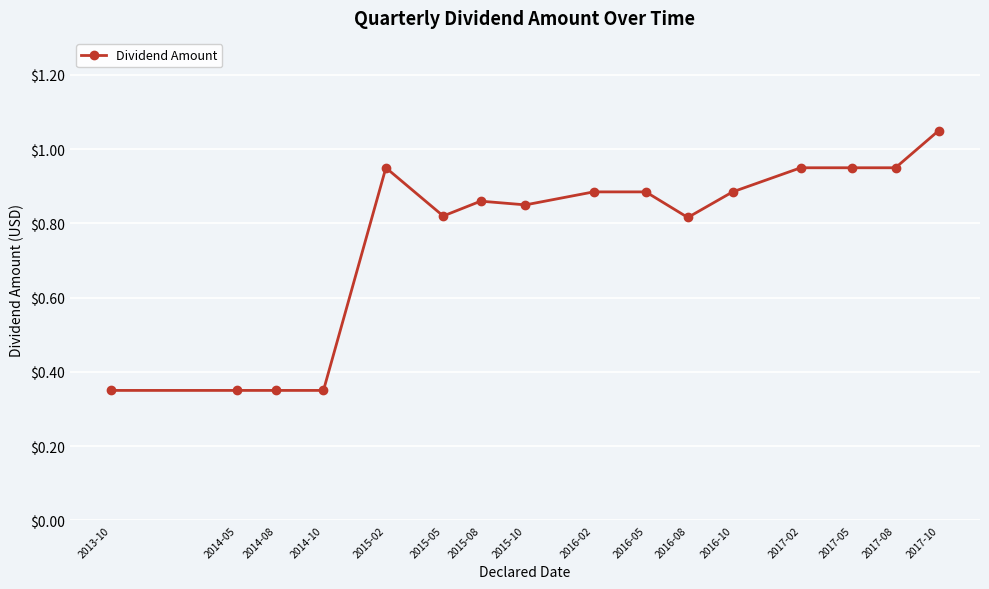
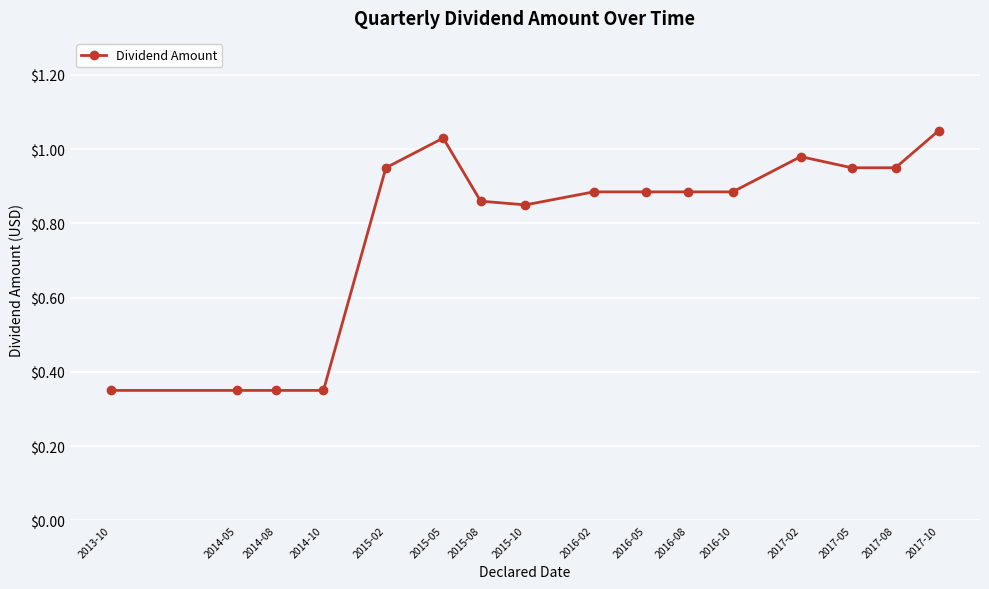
2015-05: $0.82 -> $1.03
2016-08: $0.82 -> $0.89
2017-02: $0.95 -> $0.98
